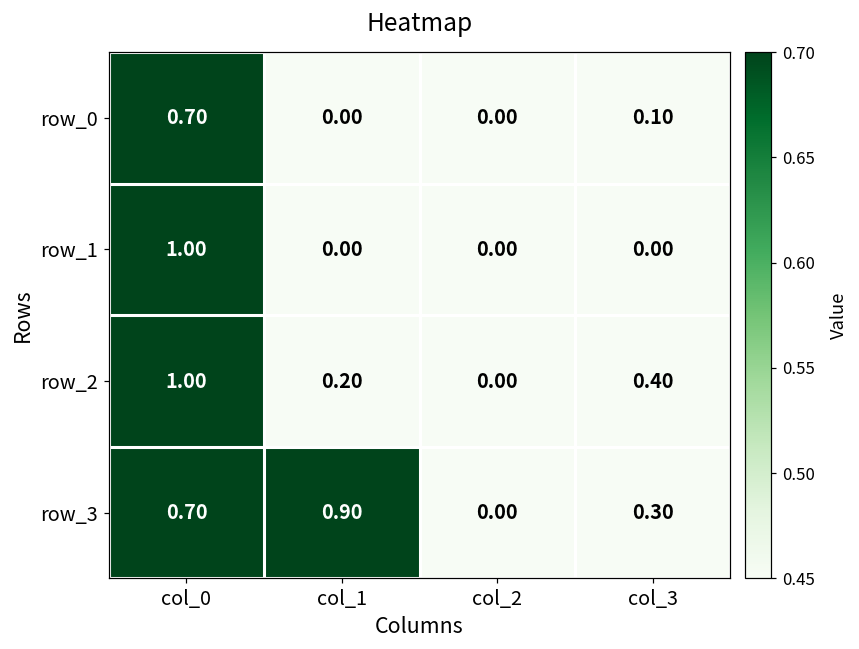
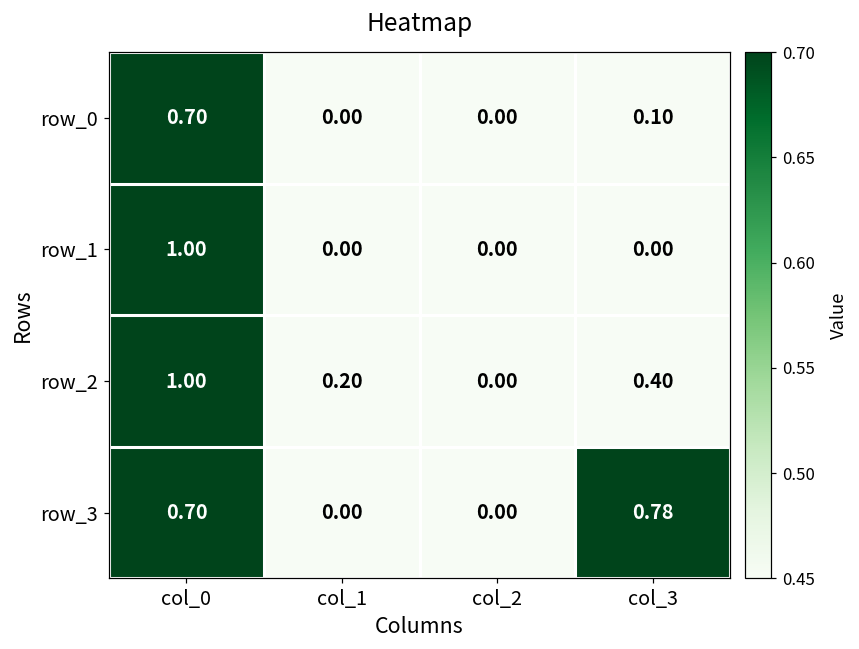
row_3, col_1: 0.90 -> 0.00
row_3, col_3: 0.30 -> 0.78
